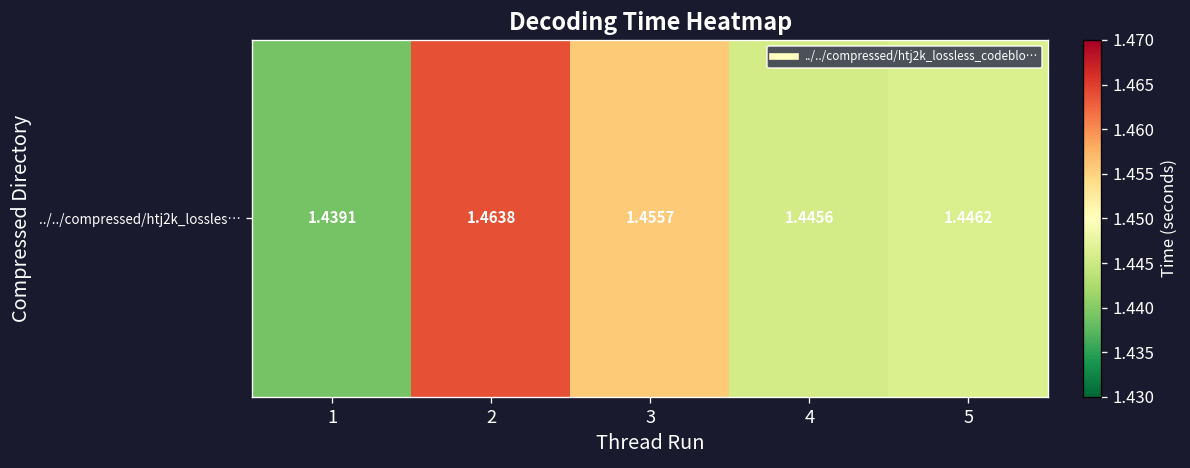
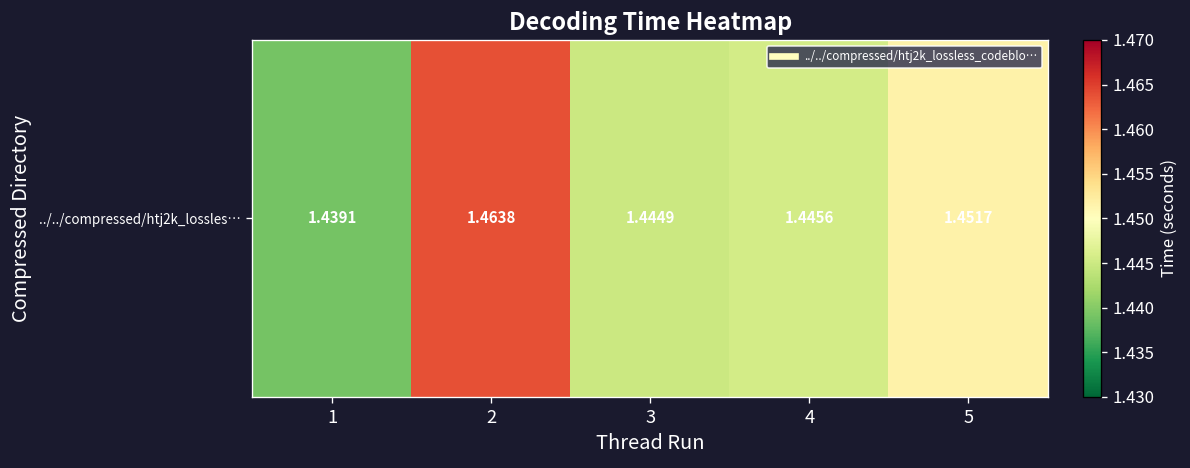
../../compressed/htj2k_lossles…, 3: 1.4557 -> 1.4449
../../compressed/htj2k_lossles…, 5: 1.4462 -> 1.4517
